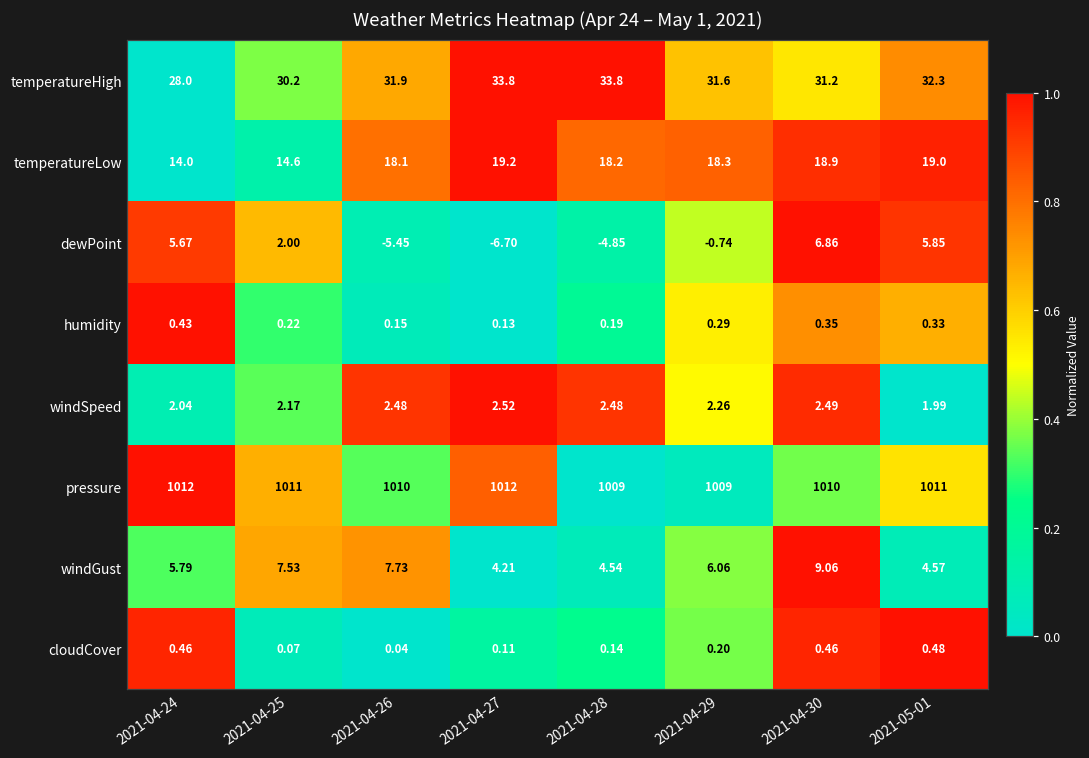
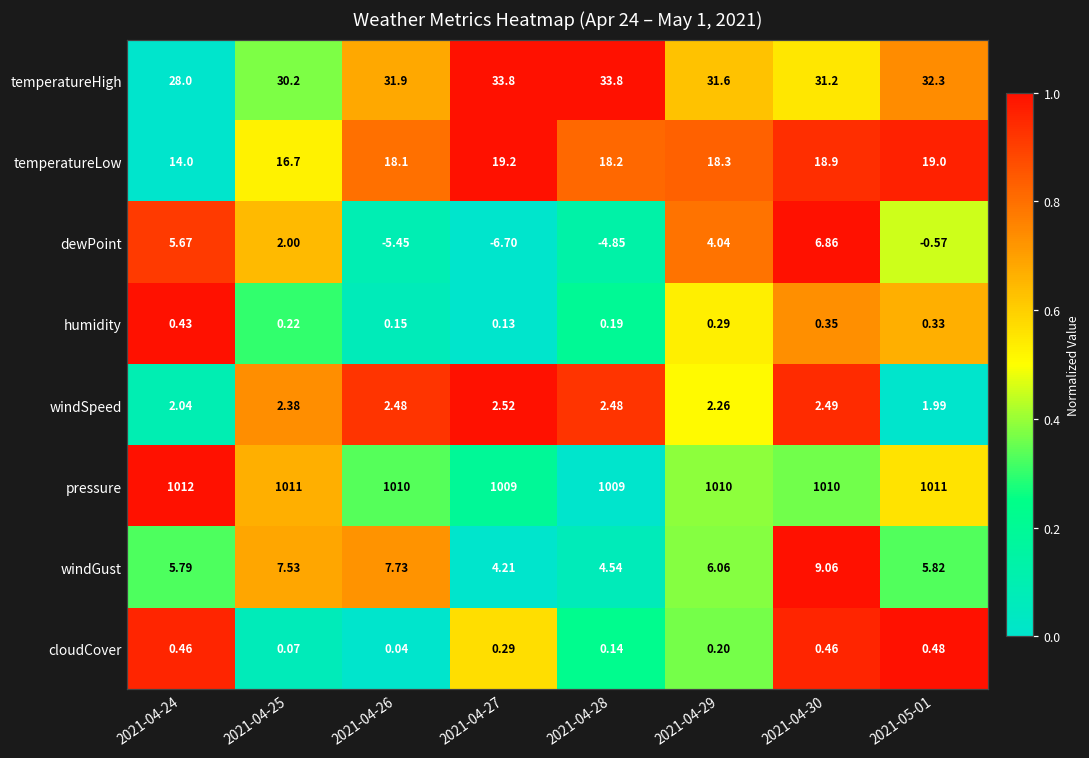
temperatureLow, 2021-04-25: 14.6 -> 16.7
dewPoint, 2021-04-29: -0.74 -> 4.04
dewPoint, 2021-05-01: 5.85 -> -0.57
windSpeed, 2021-04-25: 2.17 -> 2.38
pressure, 2021-04-27: 1012 -> 1009
pressure, 2021-04-29: 1009 -> 1010
windGust, 2021-05-01: 4.57 -> 5.82
cloudCover, 2021-04-27: 0.11 -> 0.29
